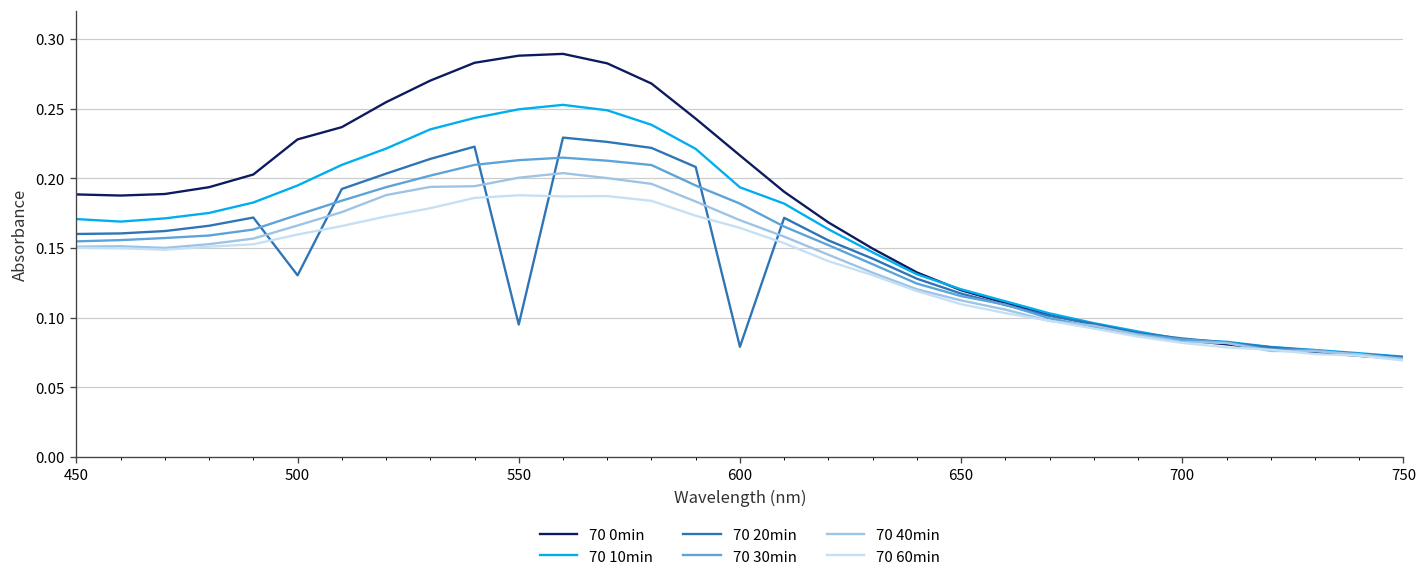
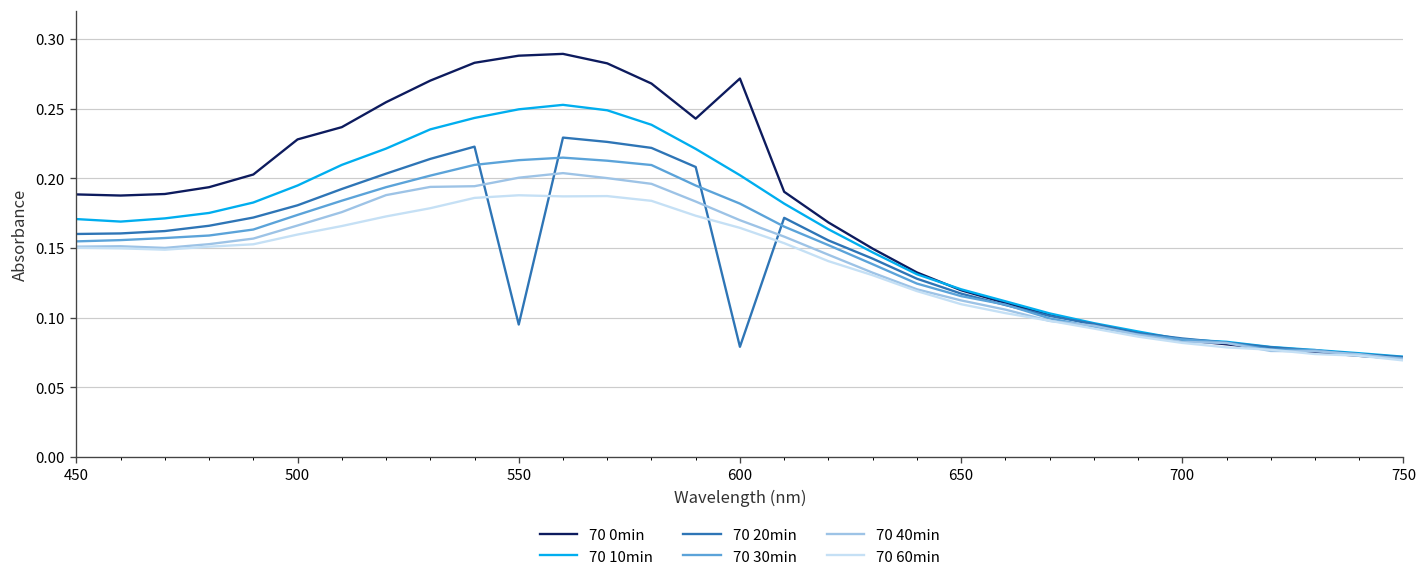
70 20min, 500: 0.130 -> 0.181
70 0min, 600: 0.216 -> 0.272
70 10min, 600: 0.194 -> 0.202
